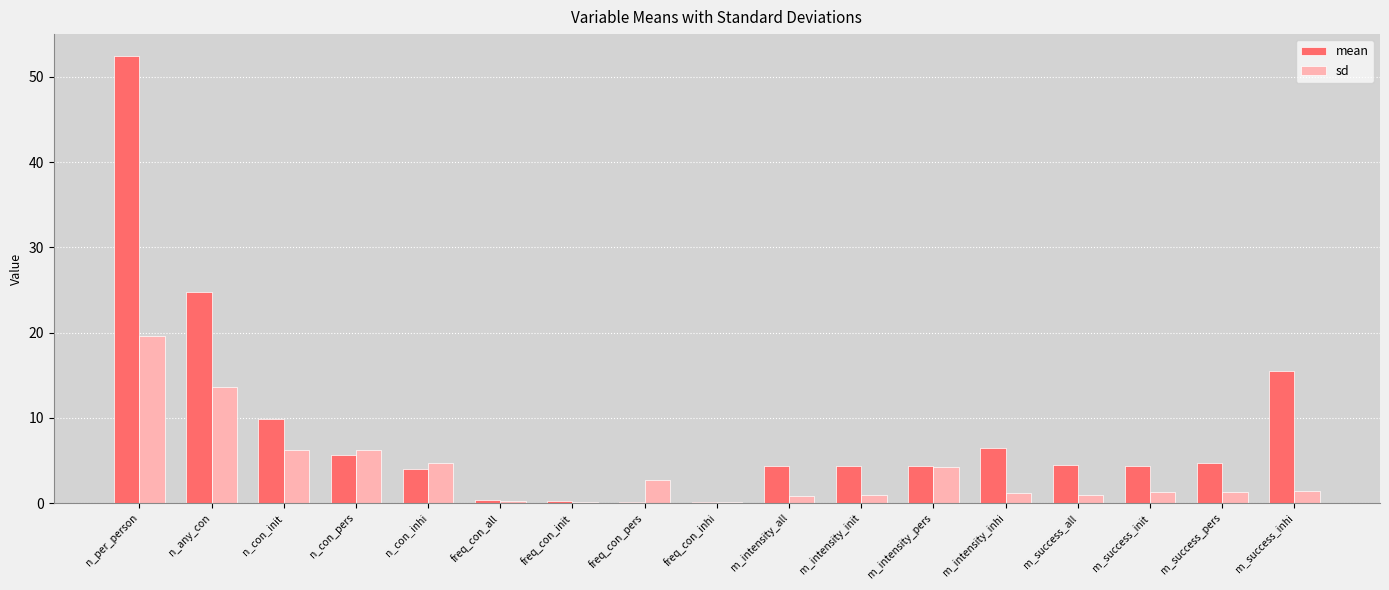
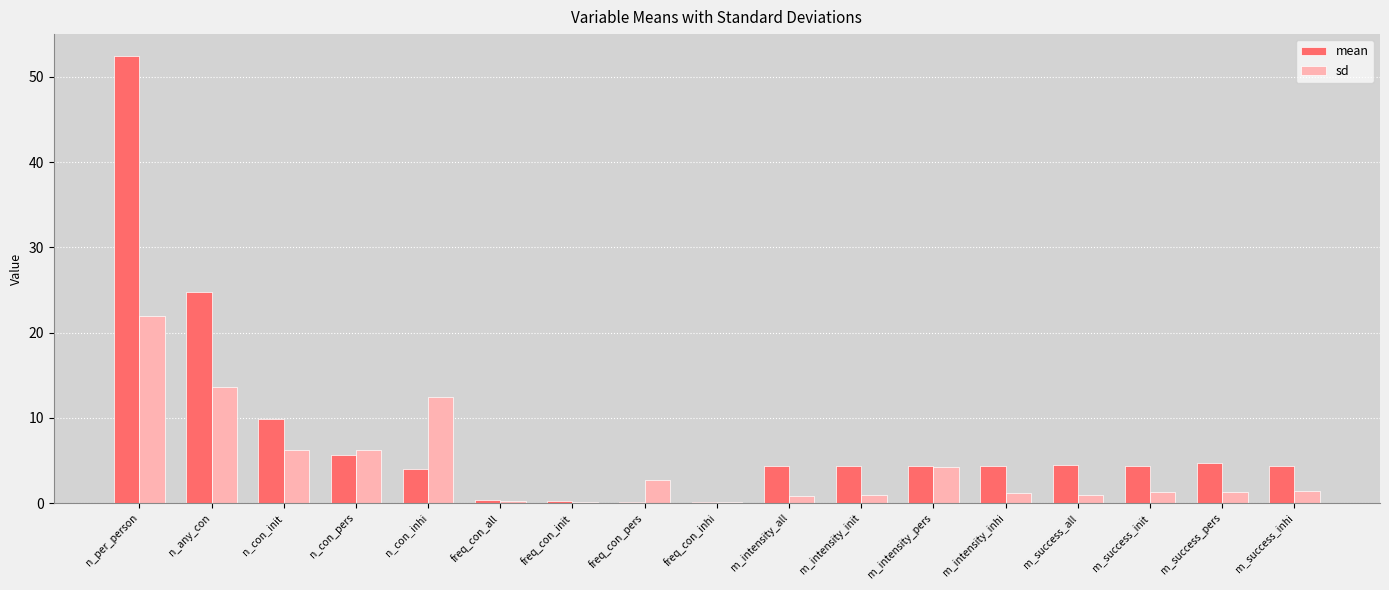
sd, n_per_person: 20 -> 22
sd, n_con_inhi: 5 -> 12
mean, m_intensity_inhi: 6 -> 4
mean, m_success_inhi: 15 -> 4
